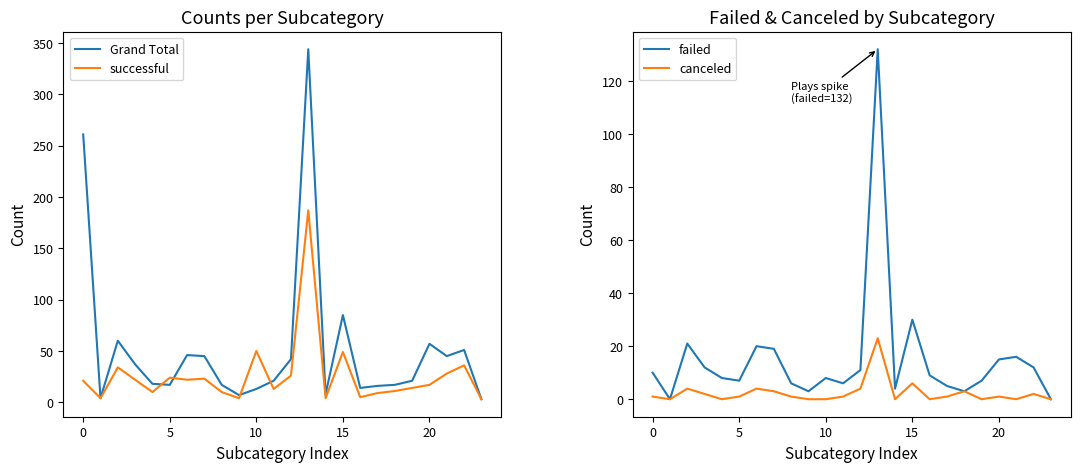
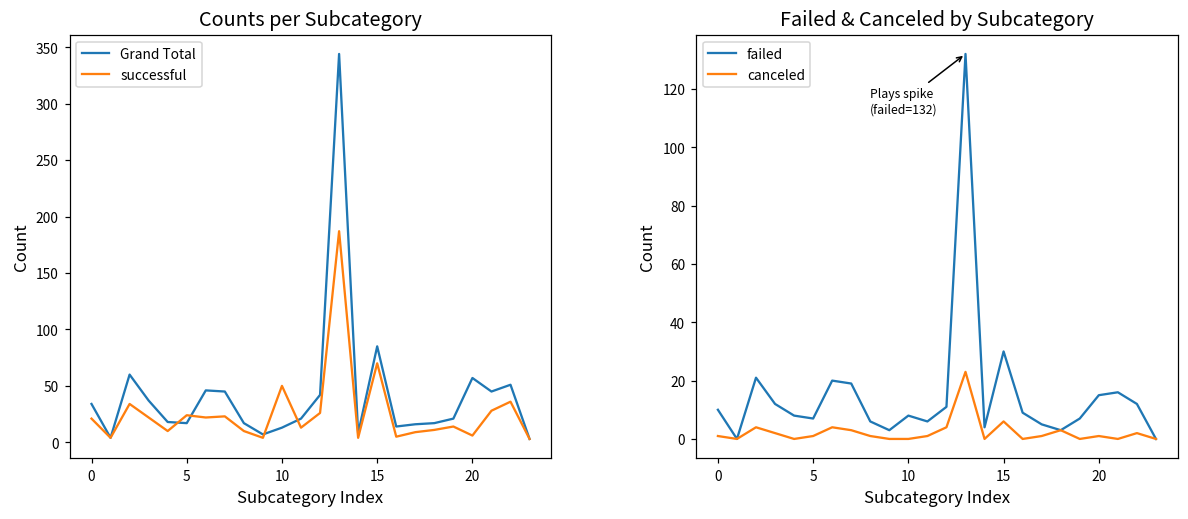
Counts per Subcategory, Grand Total, 0: 261 -> 34
Counts per Subcategory, successful, 15: 49 -> 70
Counts per Subcategory, successful, 20: 17 -> 6
